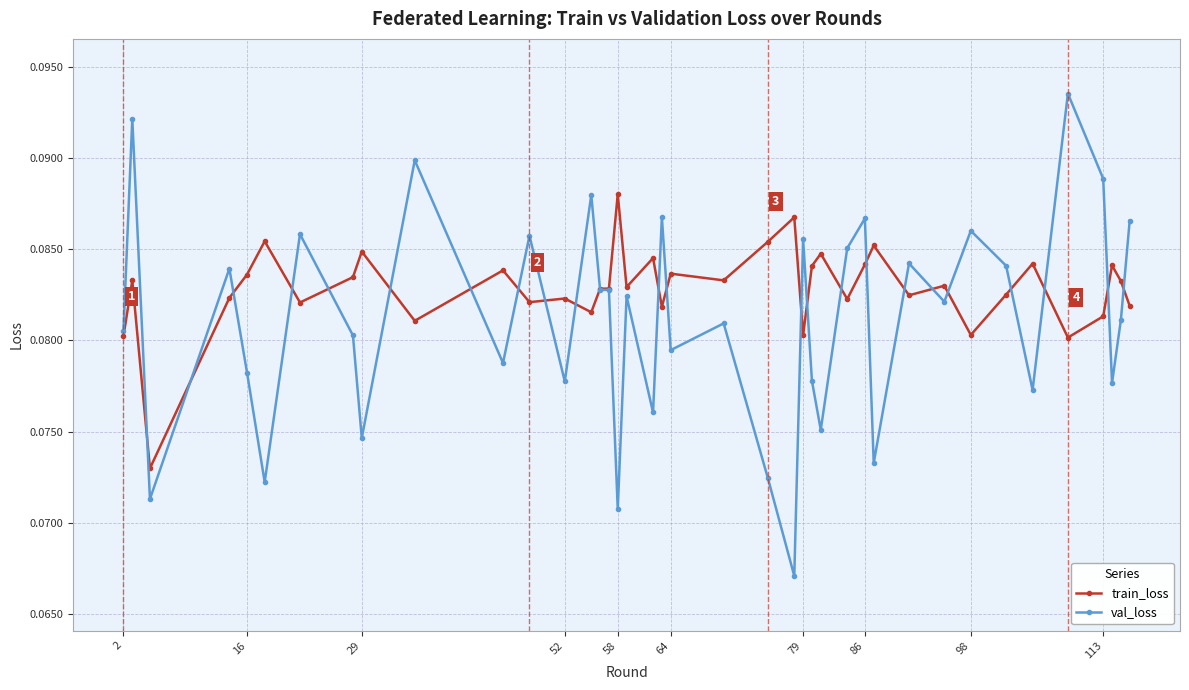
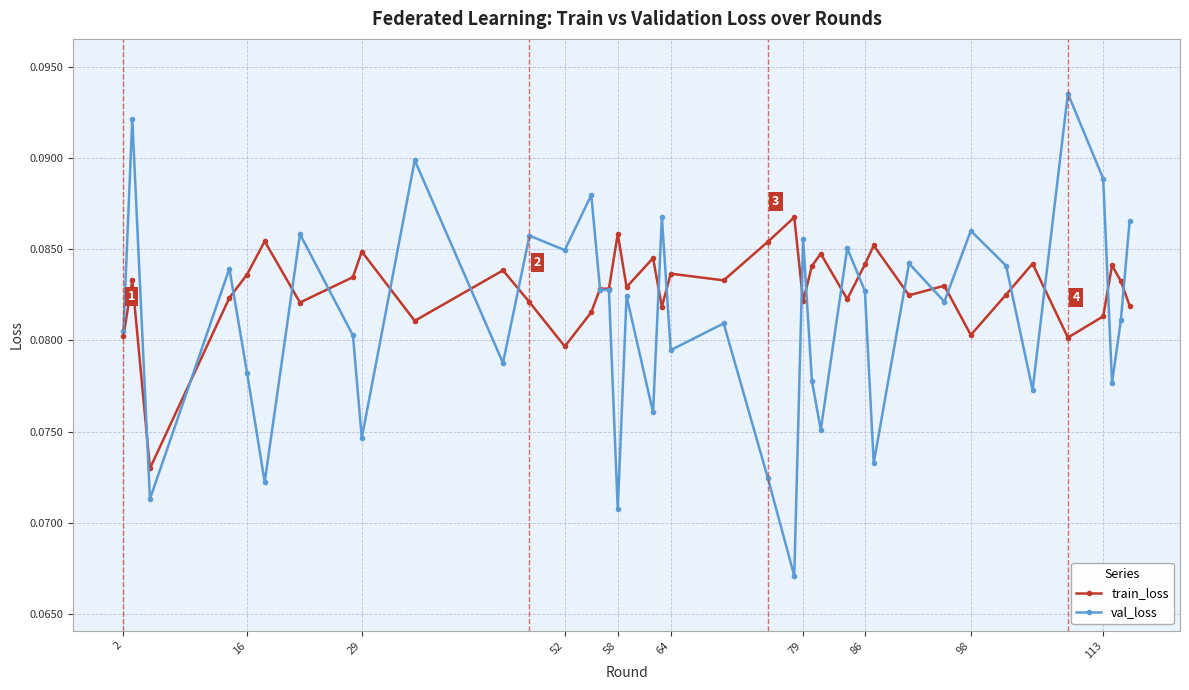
train_loss, 52: 0.0823 -> 0.0797
val_loss, 52: 0.0778 -> 0.0850
train_loss, 58: 0.0880 -> 0.0858
train_loss, 79: 0.0803 -> 0.0821
val_loss, 86: 0.0867 -> 0.0827
